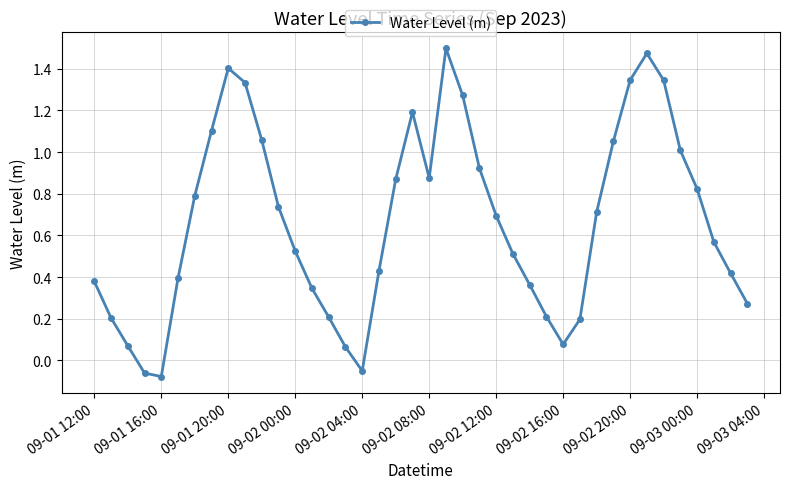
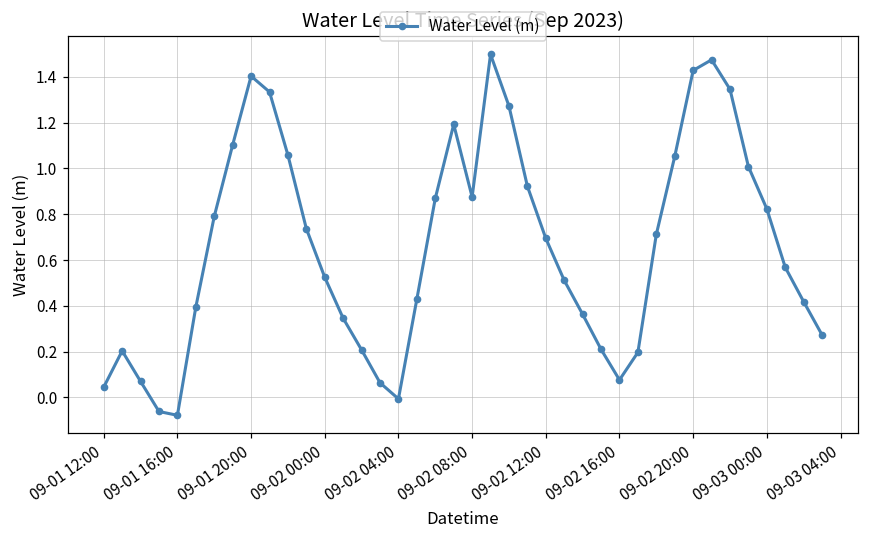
09-01 12:00: 0.38 -> 0.04
09-02 04:00: -0.05 -> -0.01
09-02 20:00: 1.35 -> 1.43
